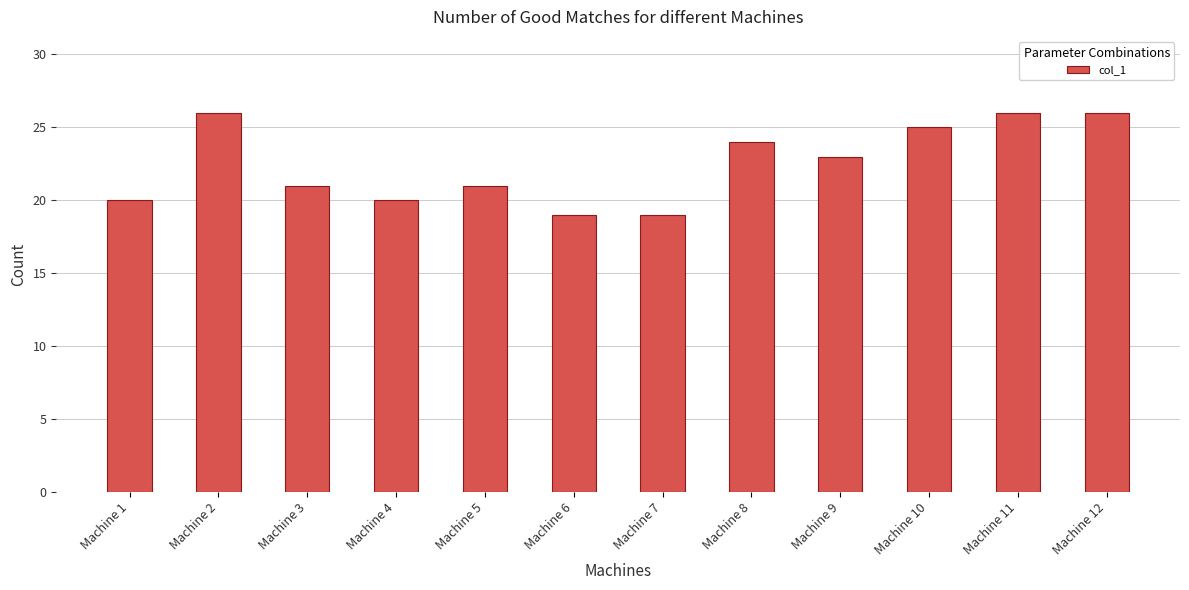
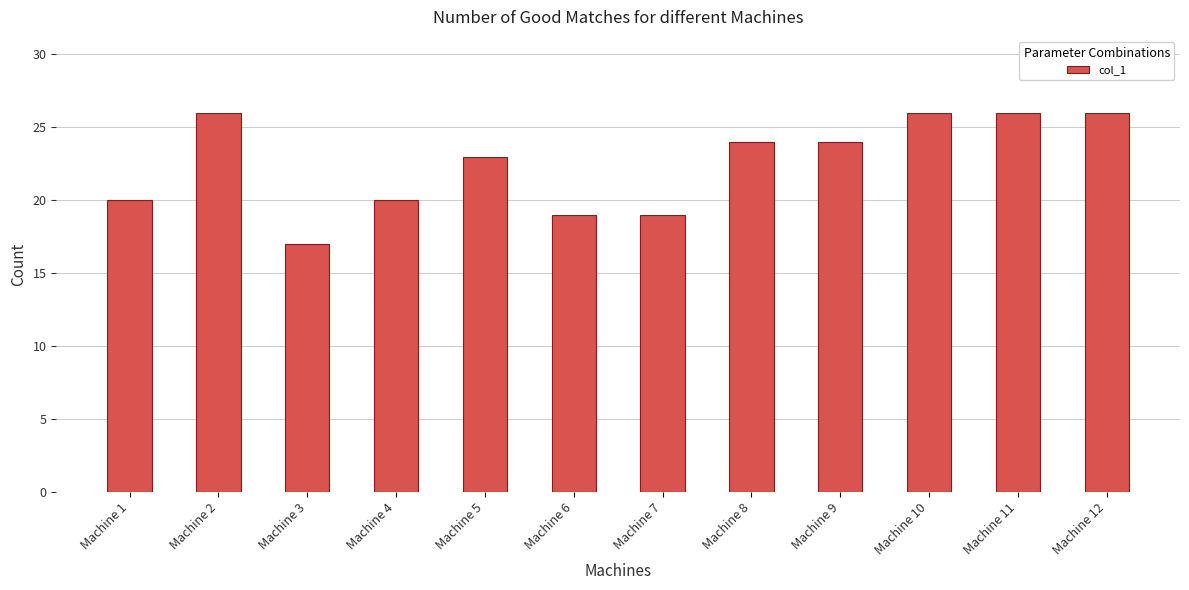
Machine 3: 21 -> 17
Machine 5: 21 -> 23
Machine 9: 23 -> 24
Machine 10: 25 -> 26
